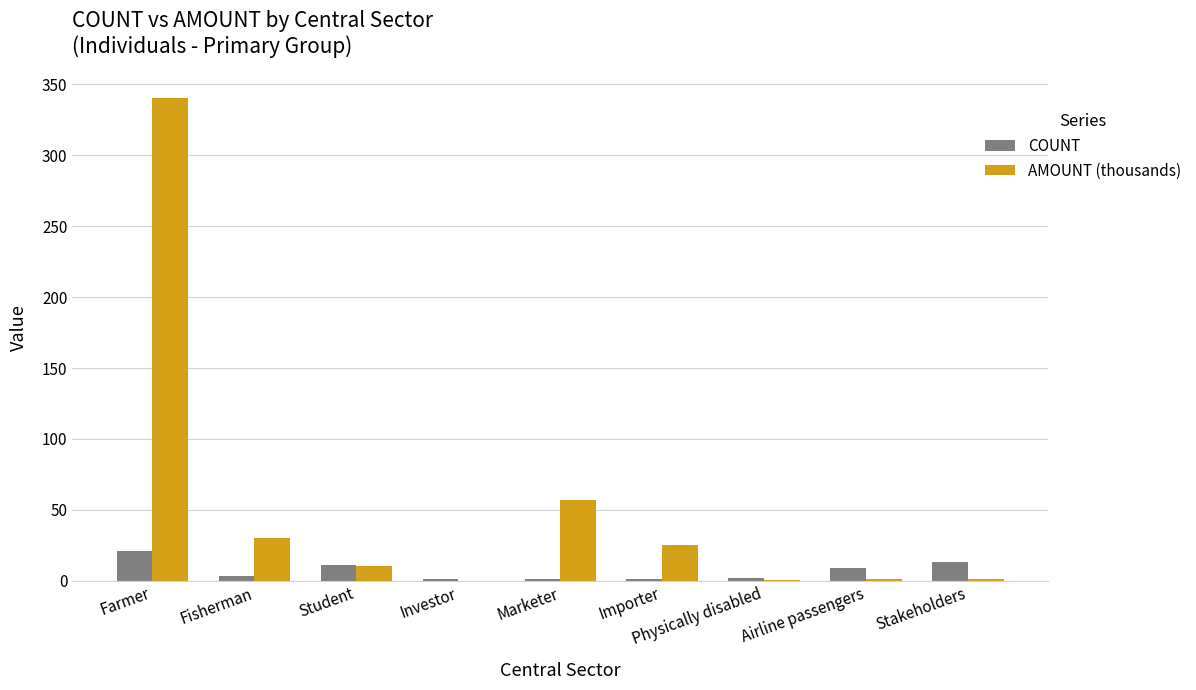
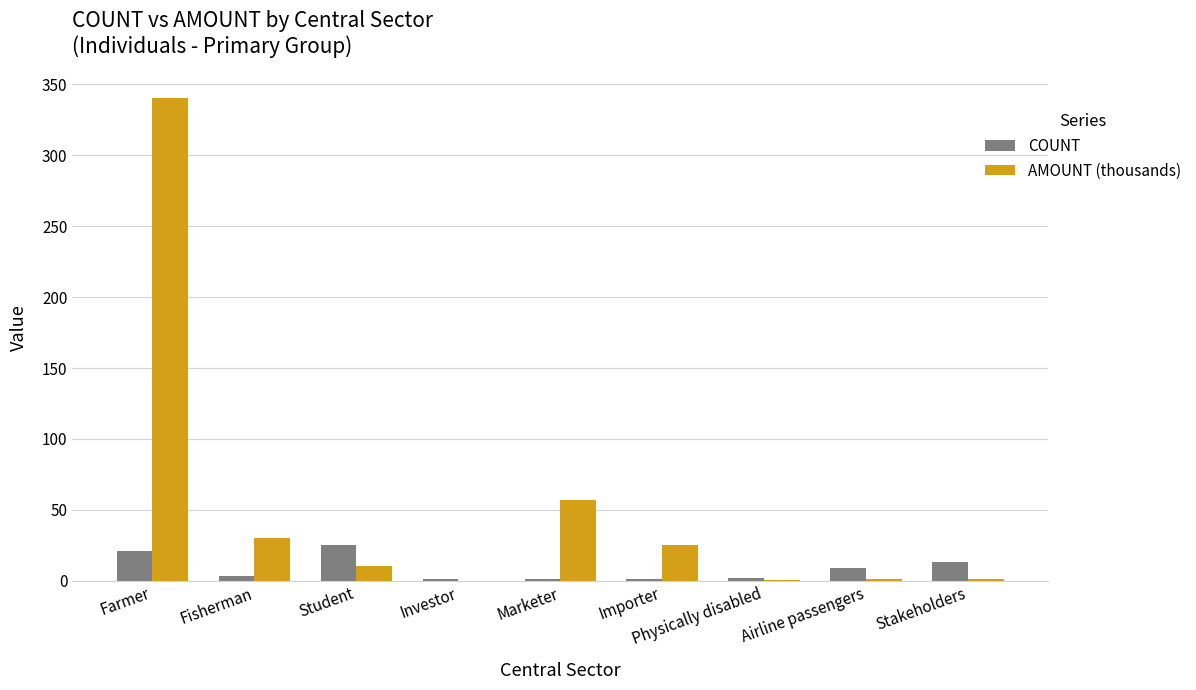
COUNT, Student: 11 -> 25
